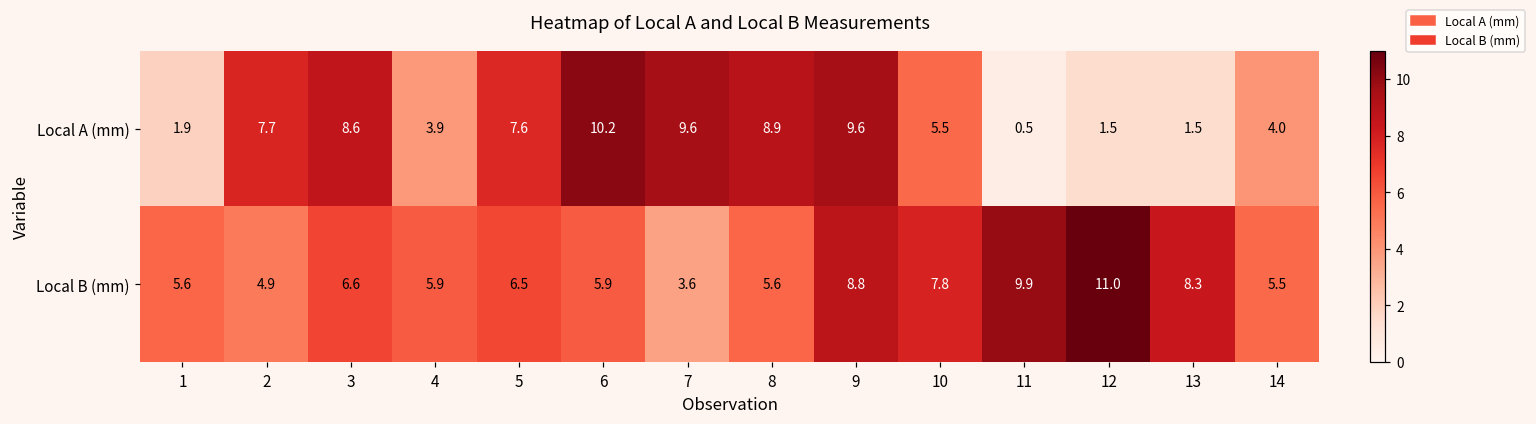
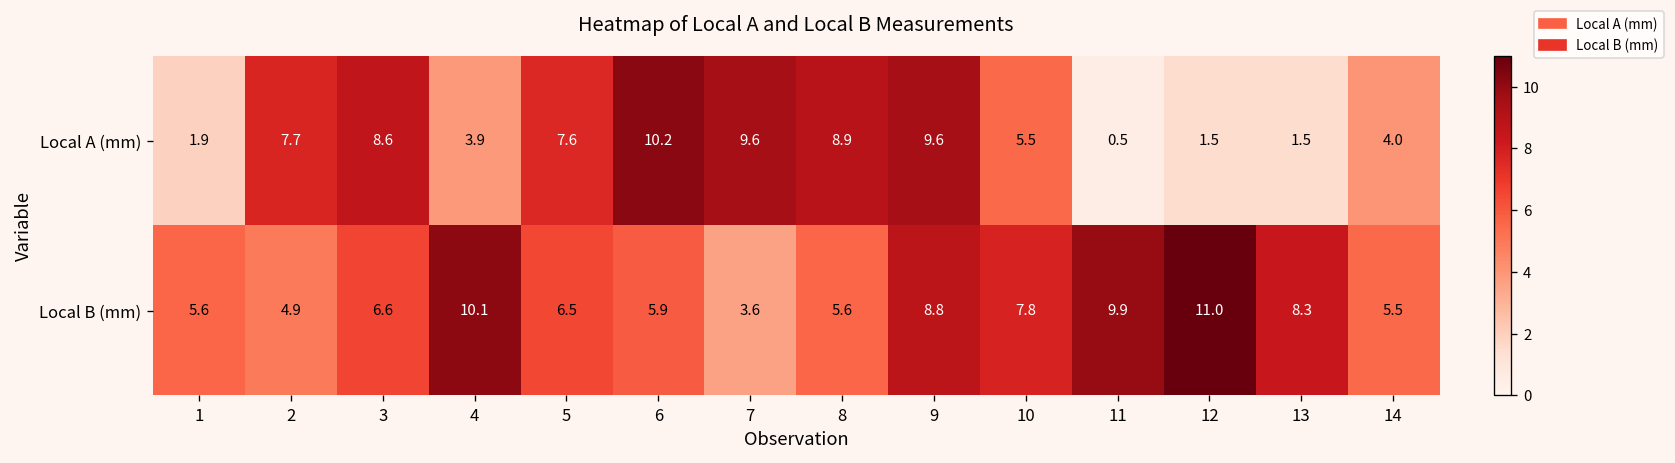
Local B (mm), 4: 5.9 -> 10.1
